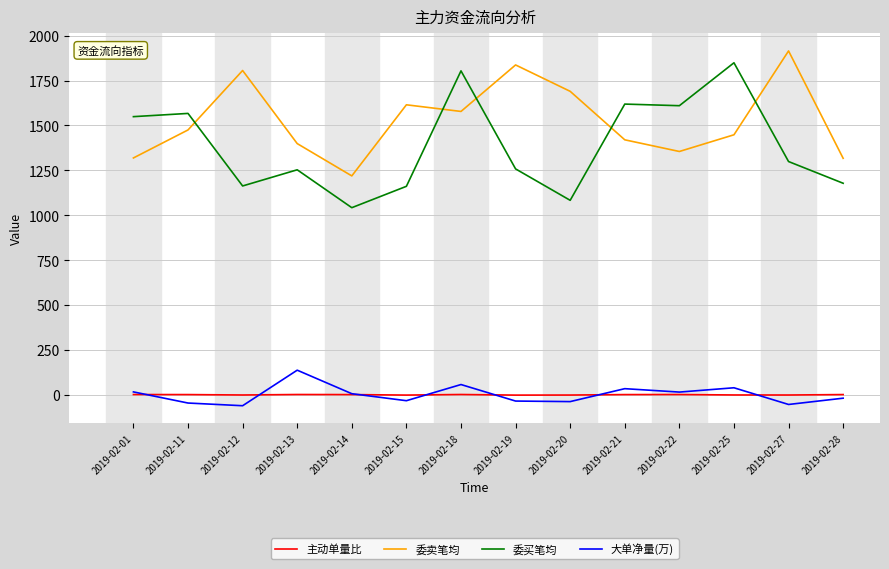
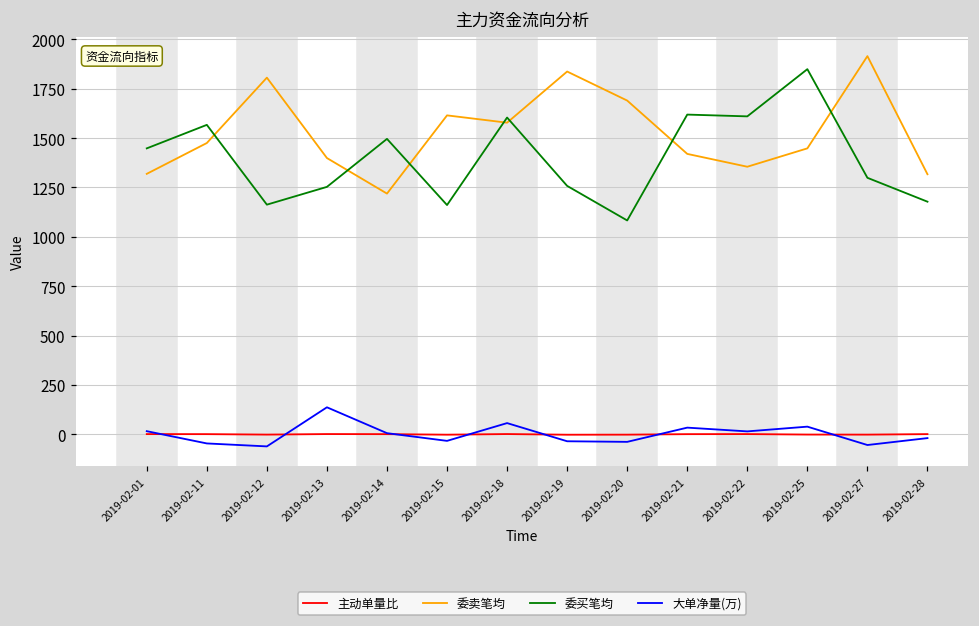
委买笔均, 2019-02-01: 1550 -> 1450
委买笔均, 2019-02-14: 1040 -> 1500
委买笔均, 2019-02-18: 1800 -> 1600
